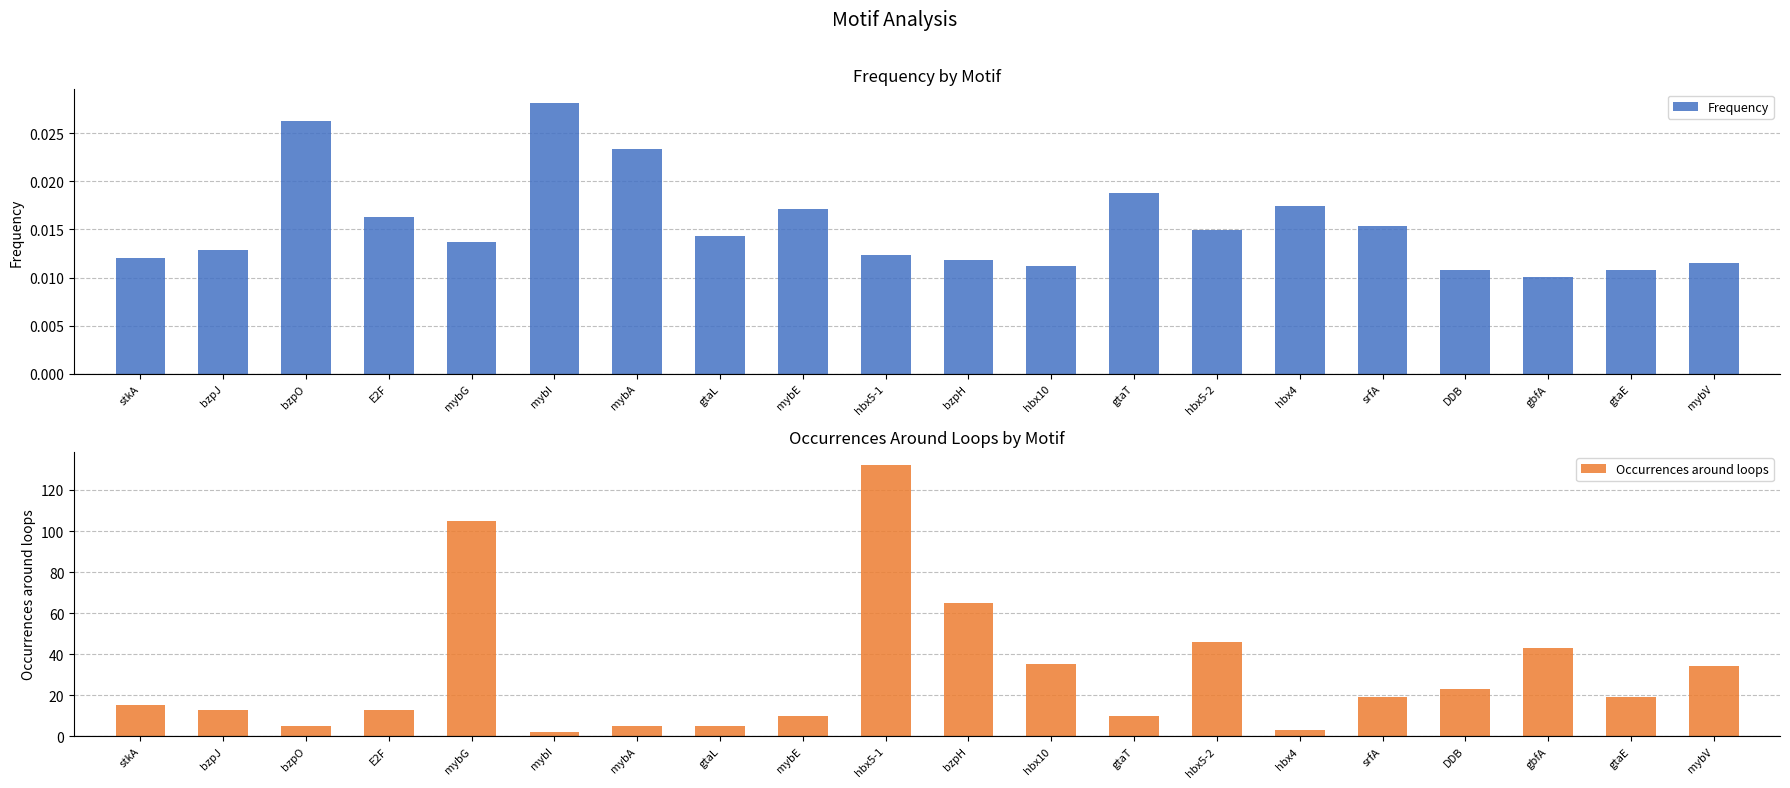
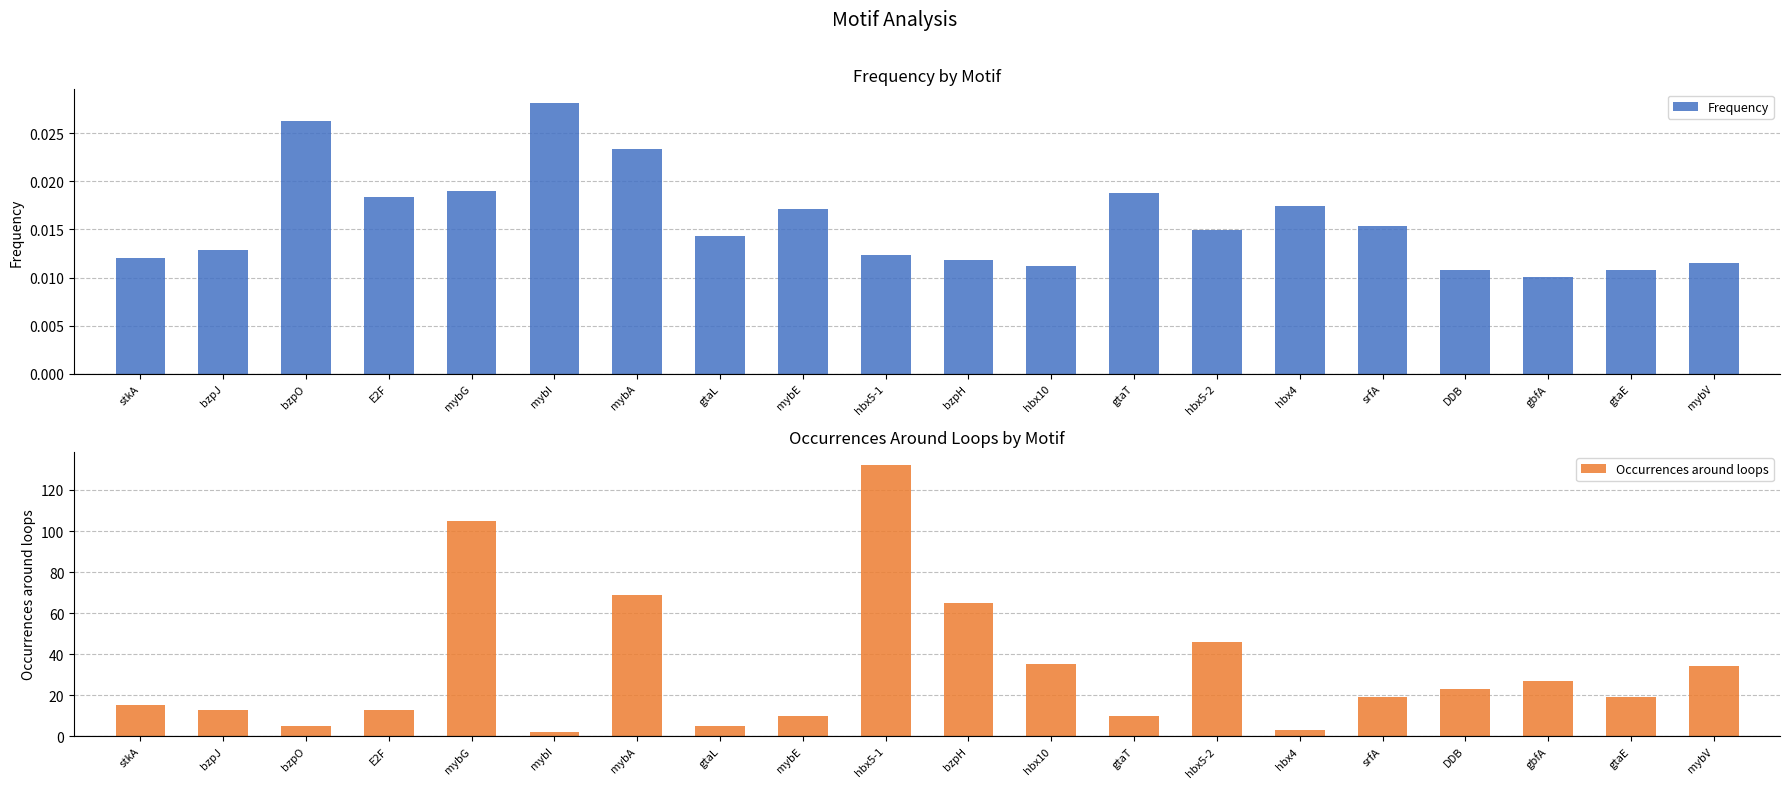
Frequency by Motif, E2F: 0.016 -> 0.018
Frequency by Motif, mybG: 0.014 -> 0.019
Occurrences Around Loops by Motif, mybA: 5 -> 69
Occurrences Around Loops by Motif, gbfA: 43 -> 27
